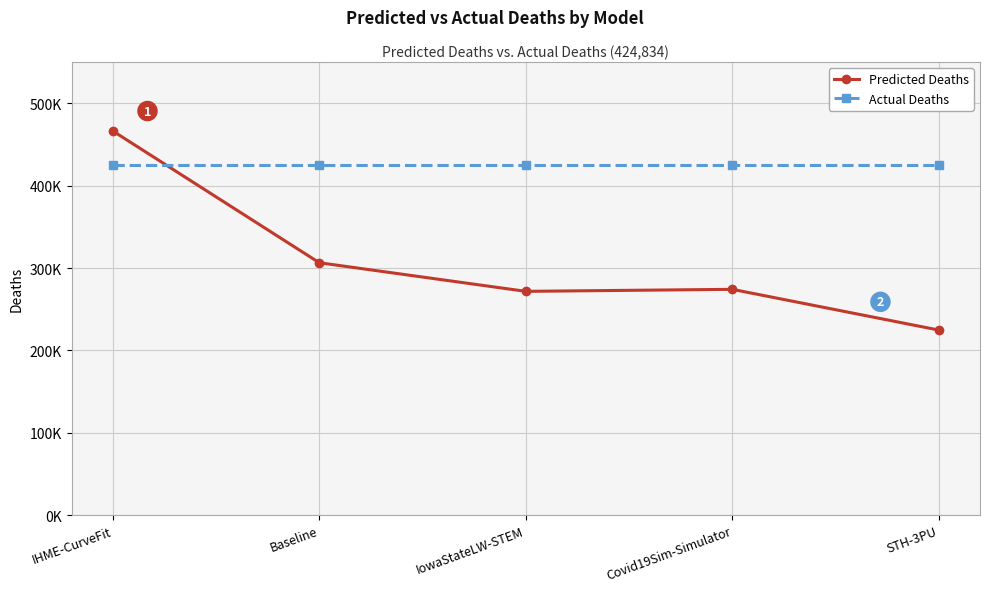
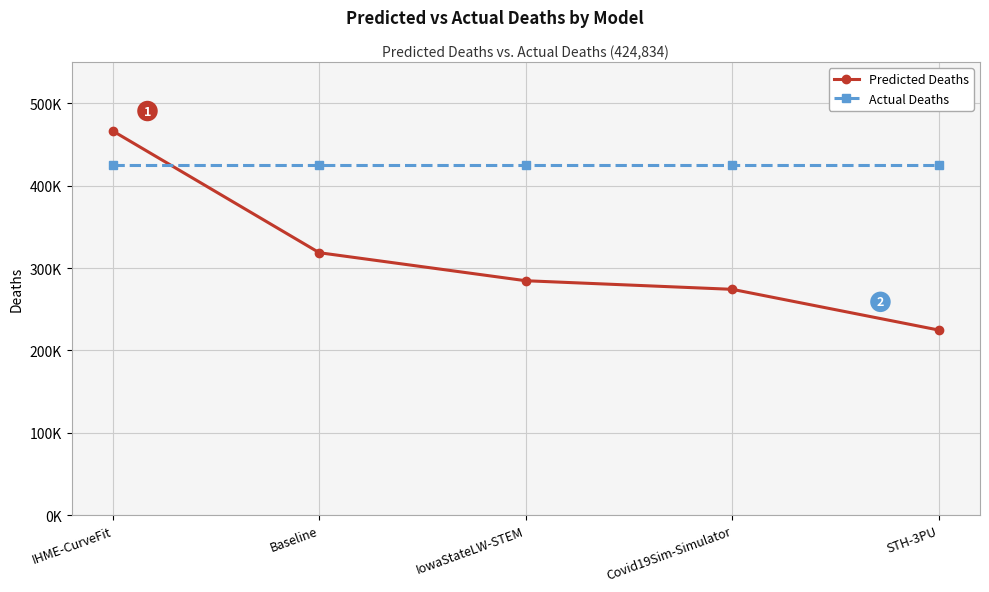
Predicted Deaths, Baseline: 310000 -> 320000
Predicted Deaths, IowaStateLW-STEM: 270000 -> 280000
